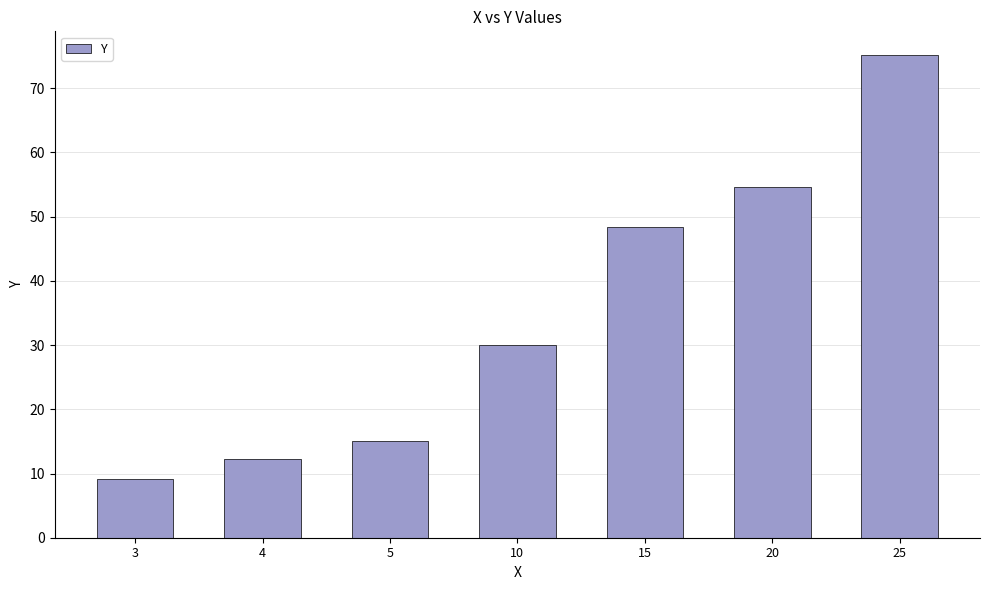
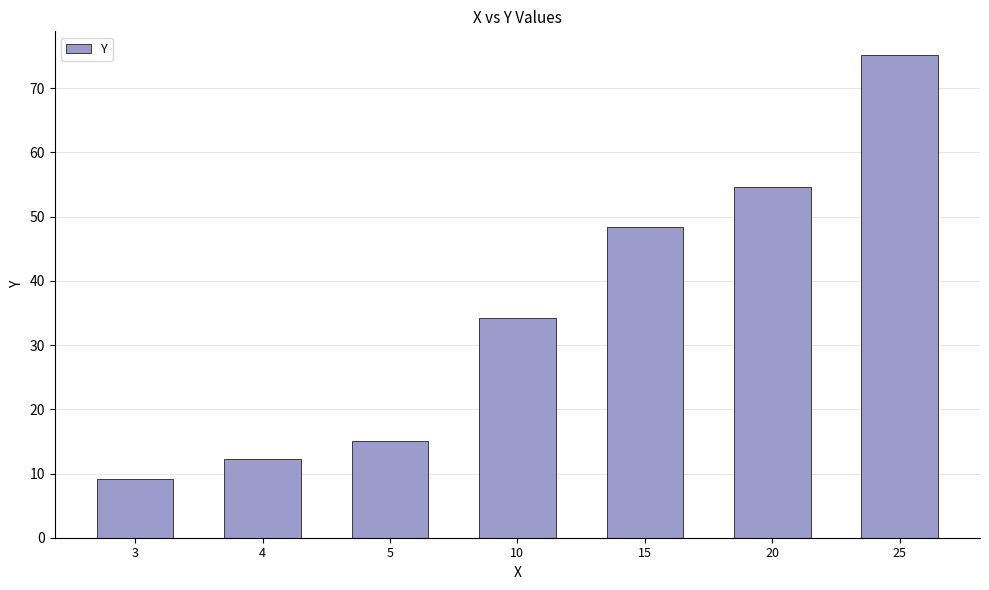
10: 30 -> 34
